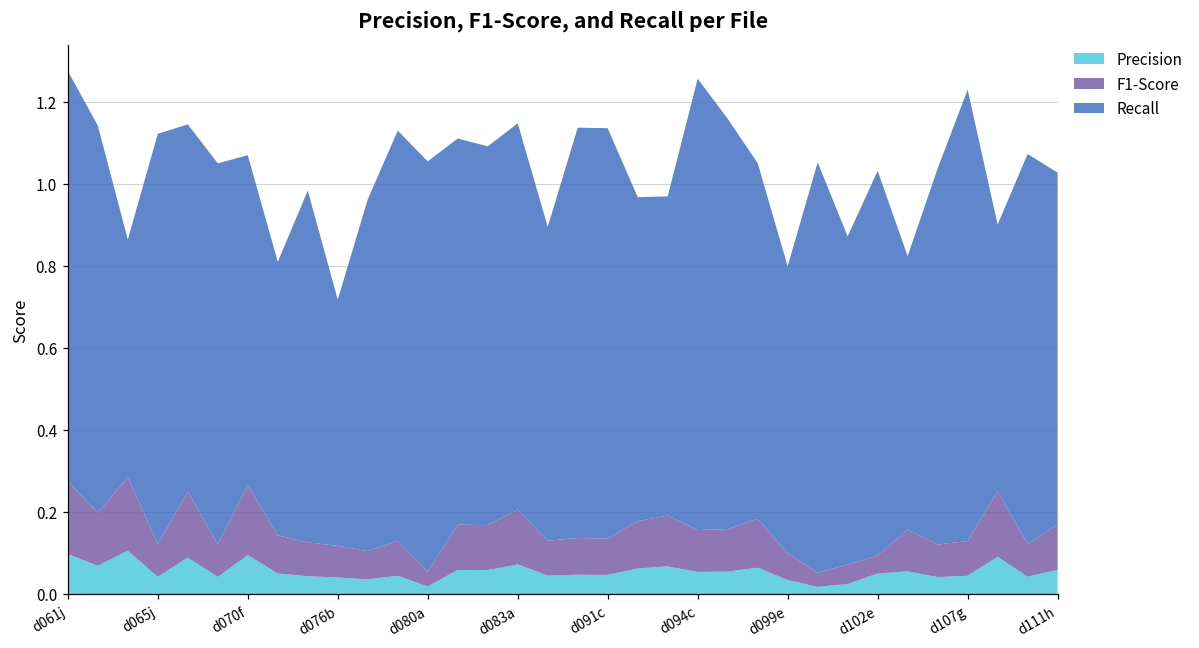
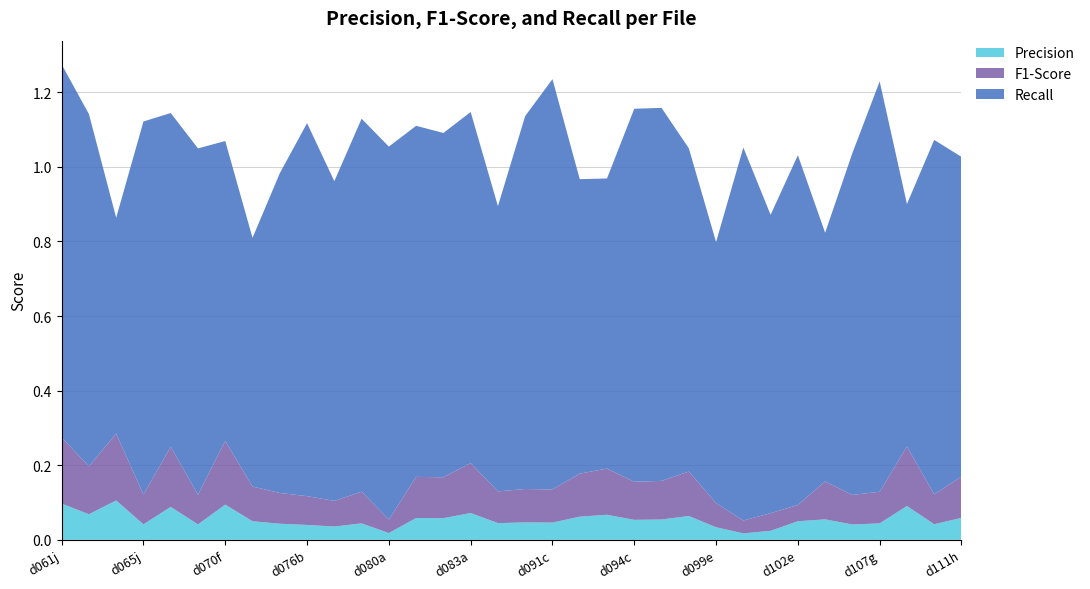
Recall, d076b: 0.6 -> 1.0
Recall, d091c: 1.0 -> 1.1
Recall, d094c: 1.1 -> 1.0
